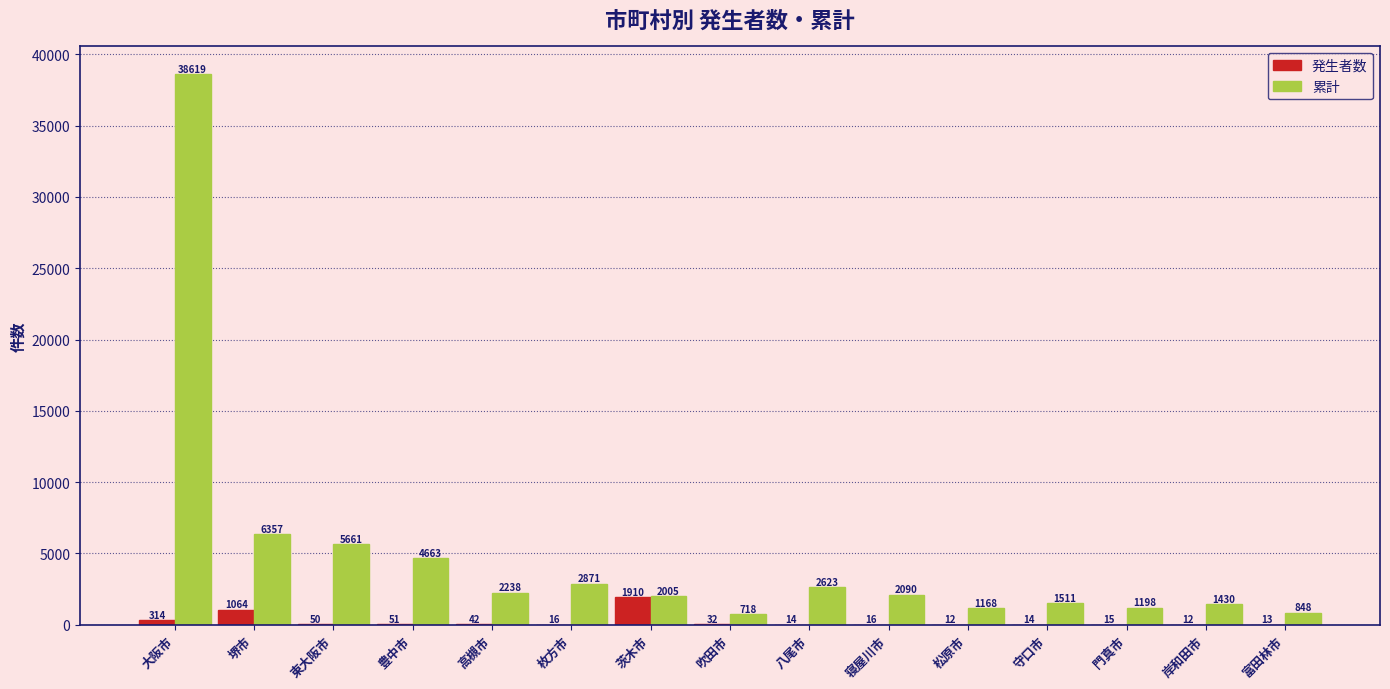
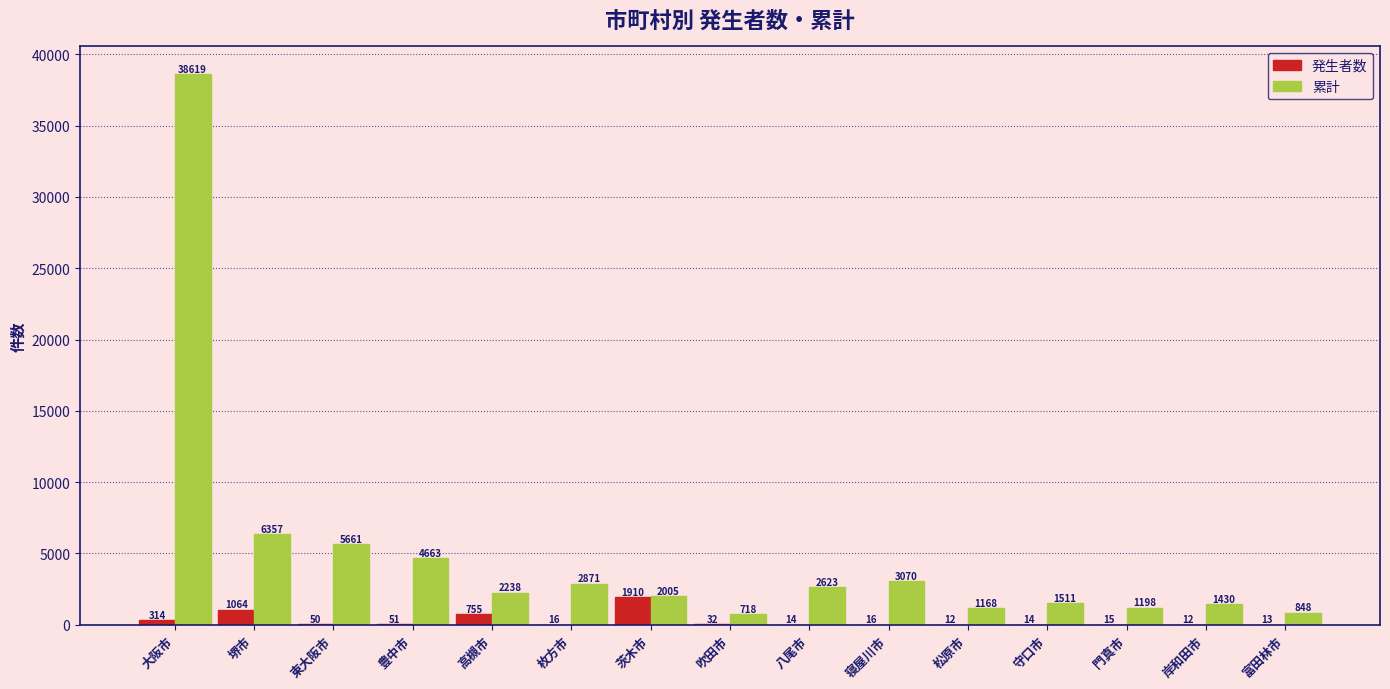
発生者数, 高槻市: 42 -> 755
累計, 寝屋川市: 2090 -> 3070
